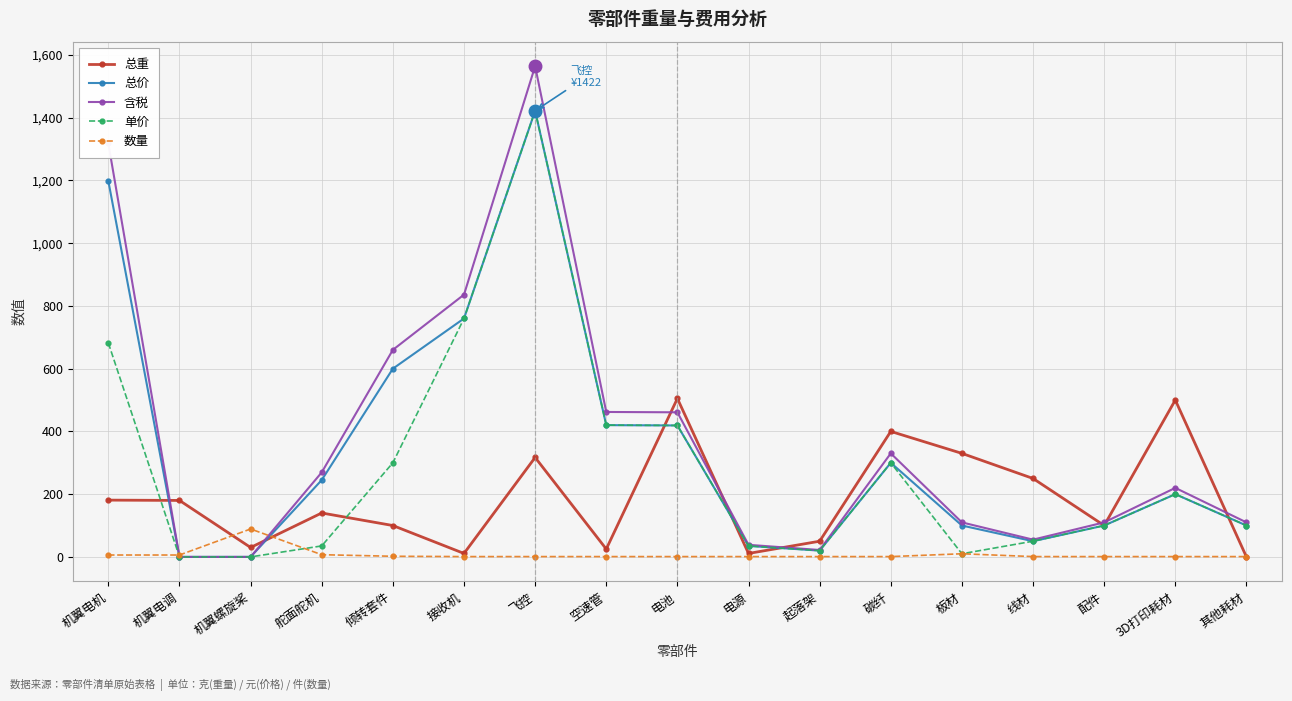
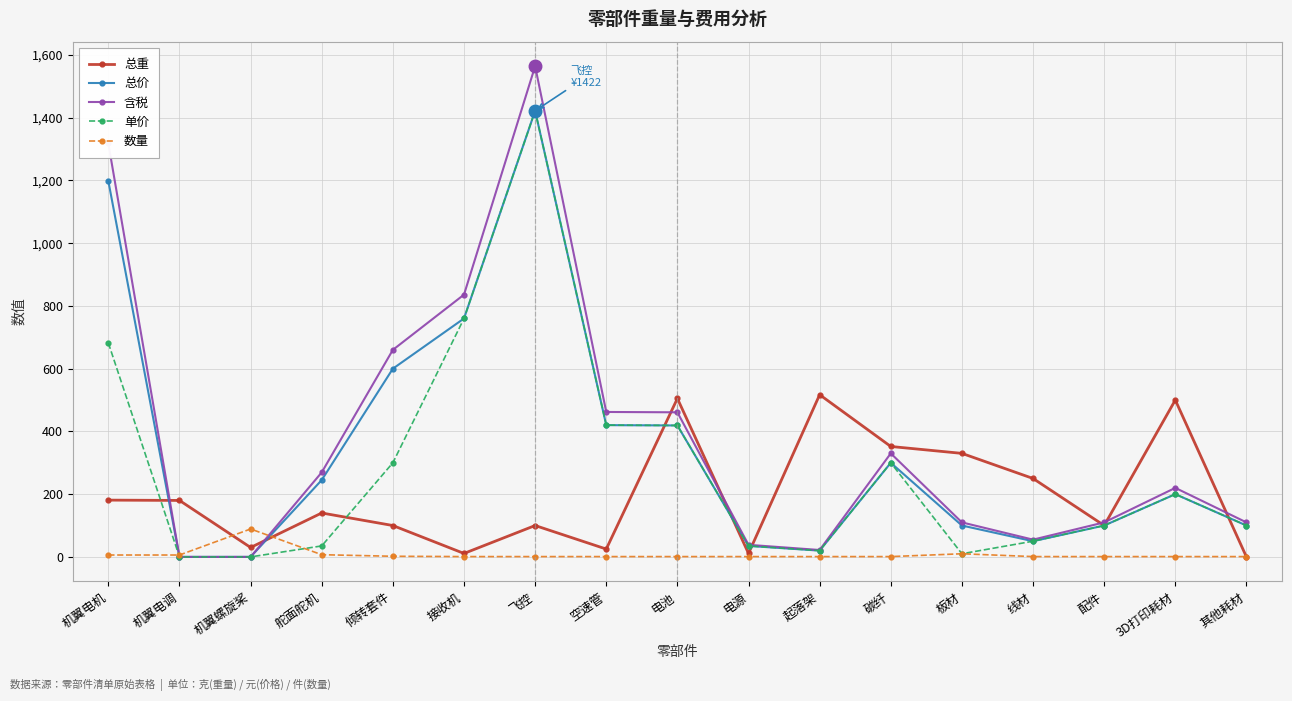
总重, 飞控: 320 -> 100
总重, 起落架: 50 -> 520
总重, 碳纤: 400 -> 350
